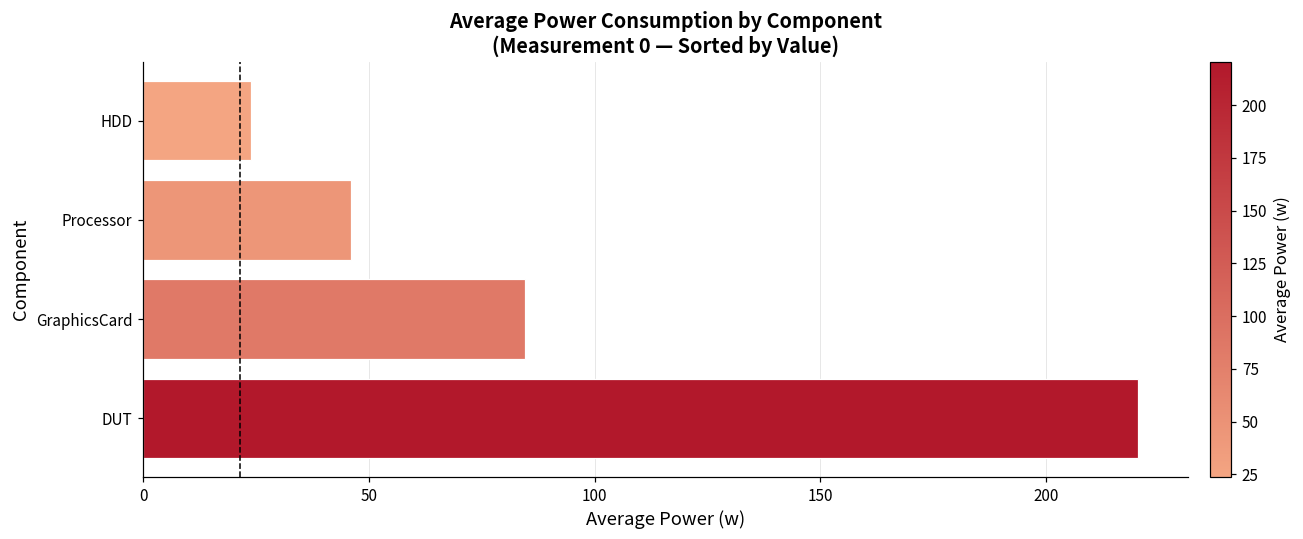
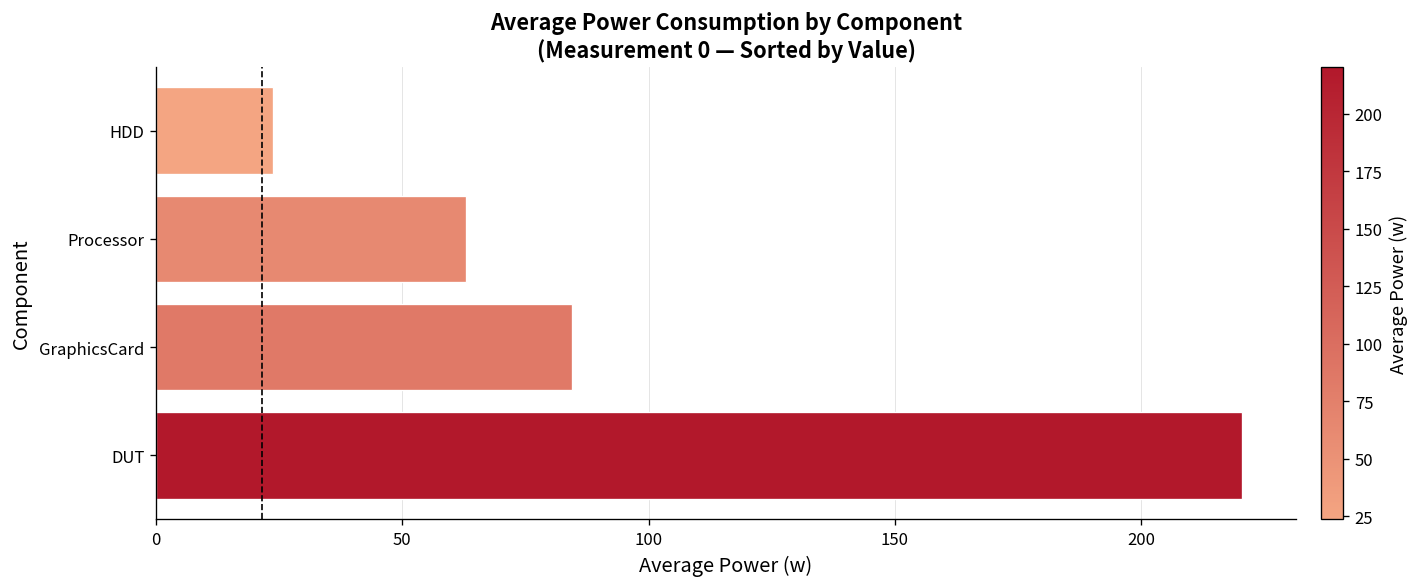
Processor: 46 -> 63
